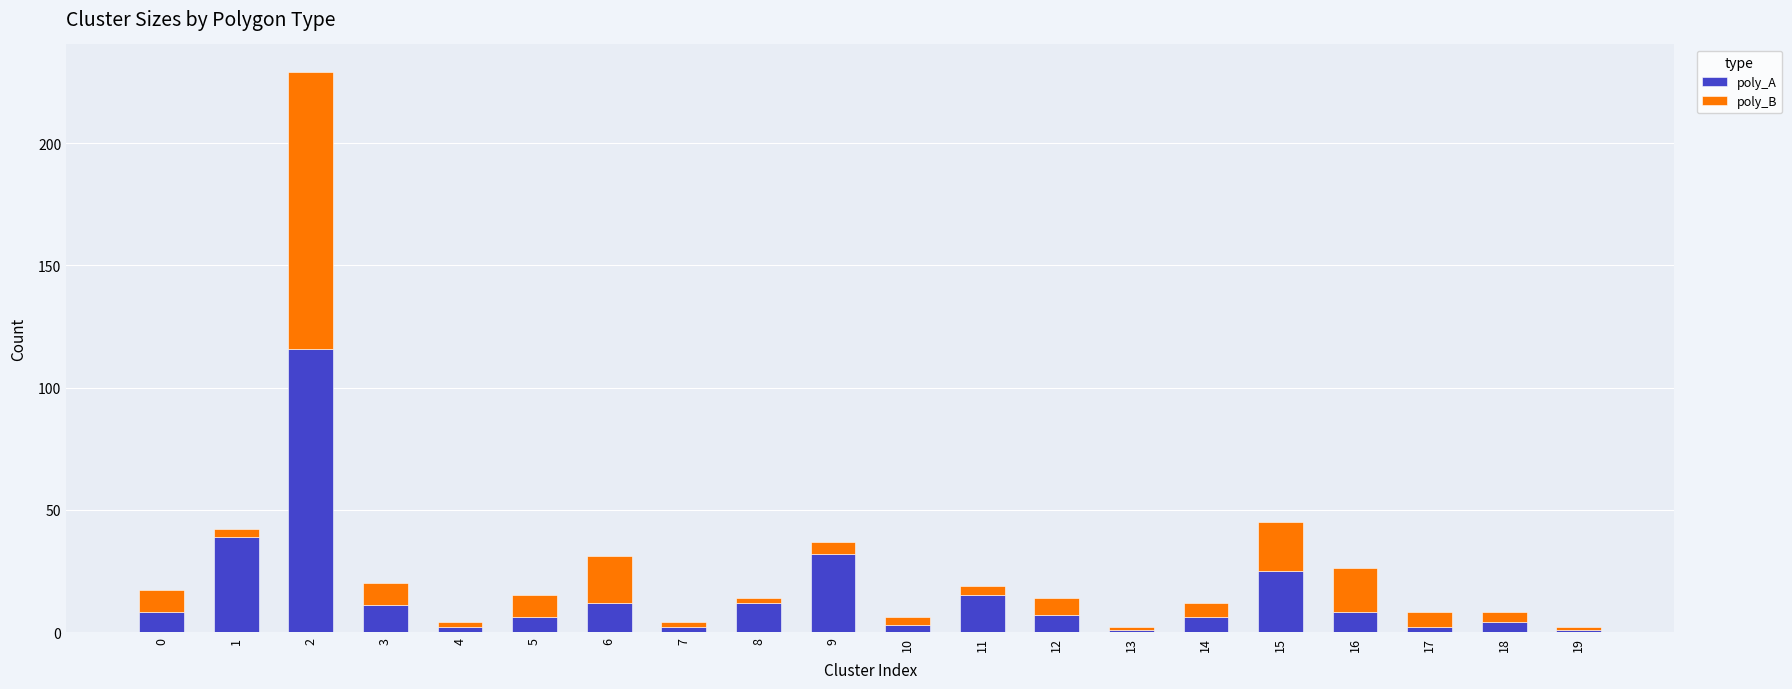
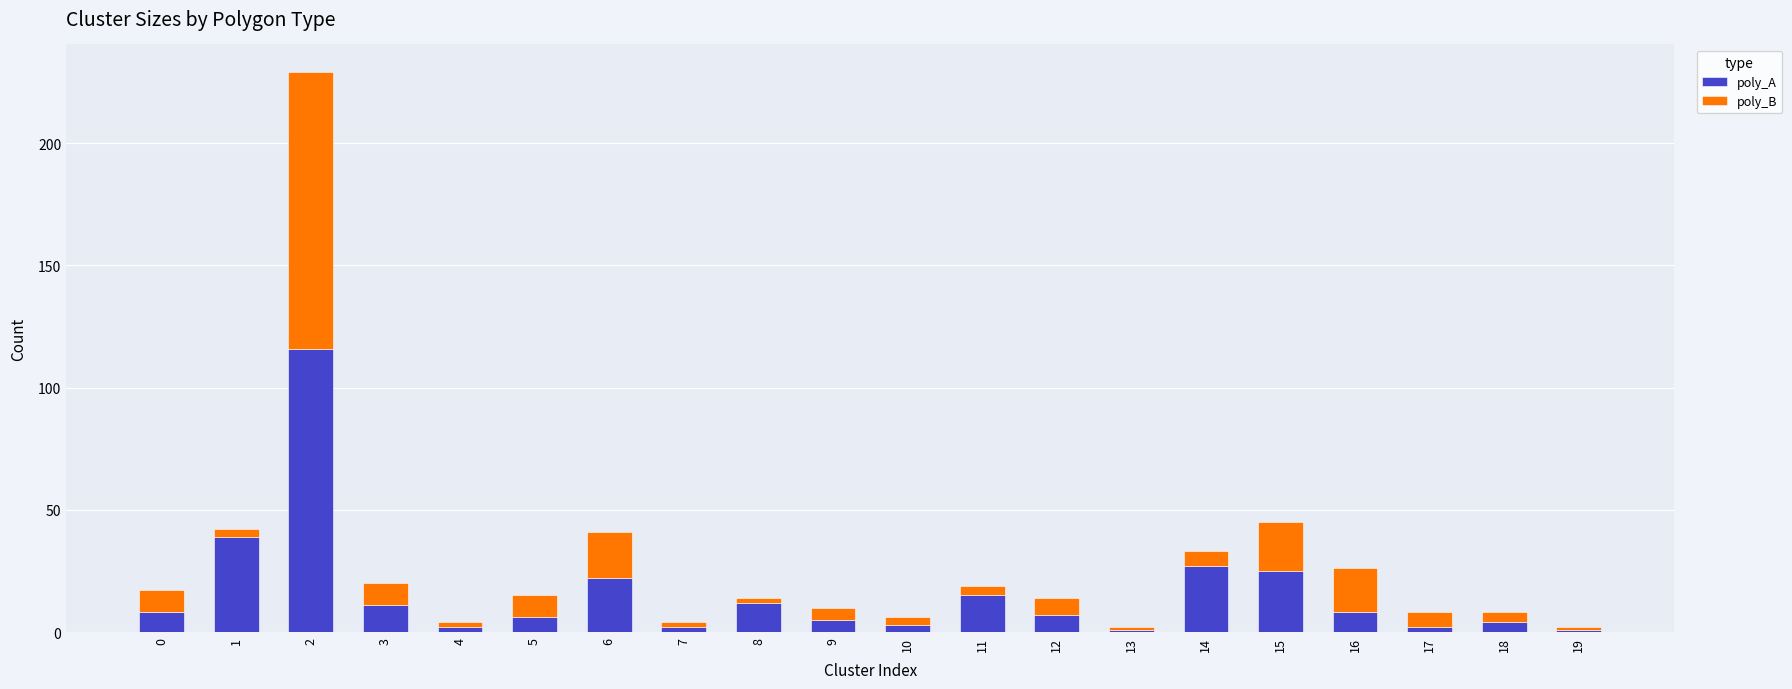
poly_A, 6: 12 -> 22
poly_A, 9: 32 -> 5
poly_A, 14: 6 -> 27
